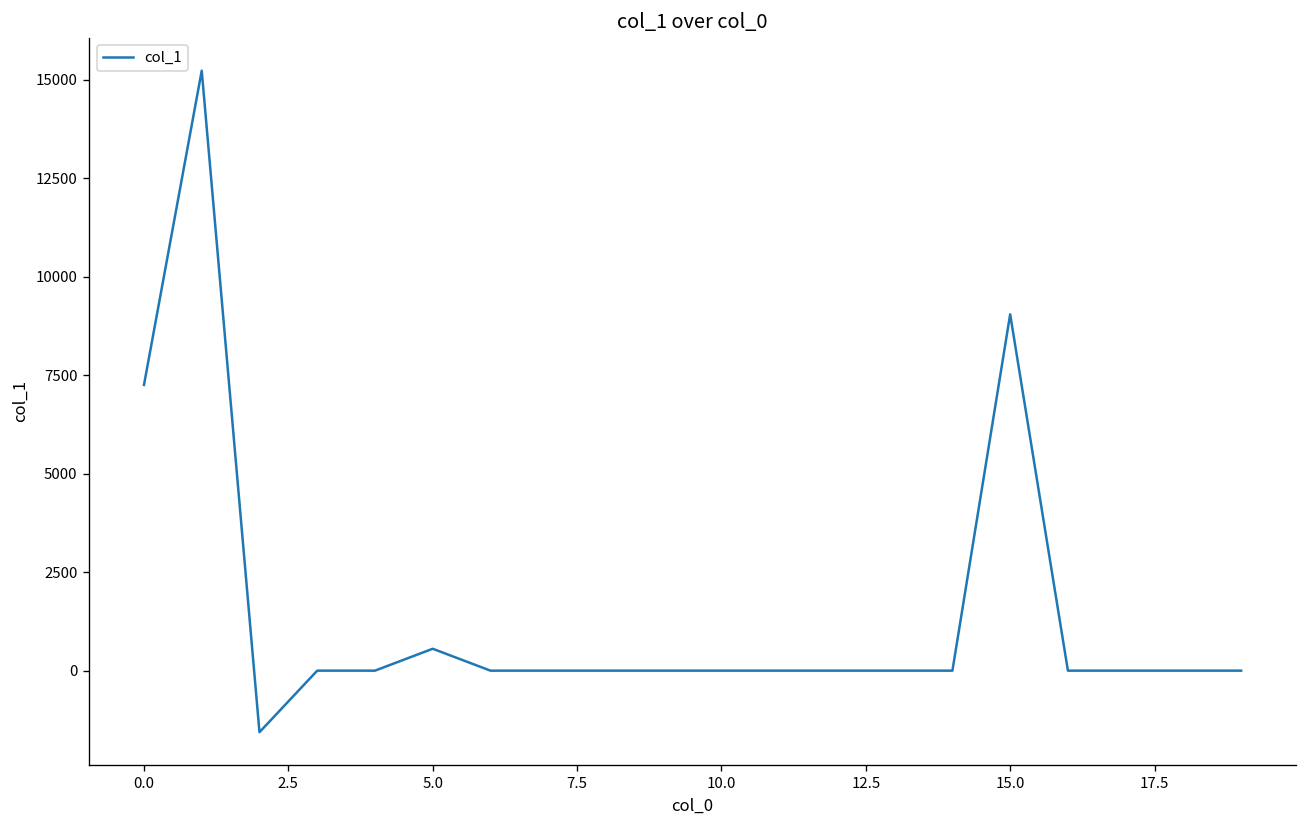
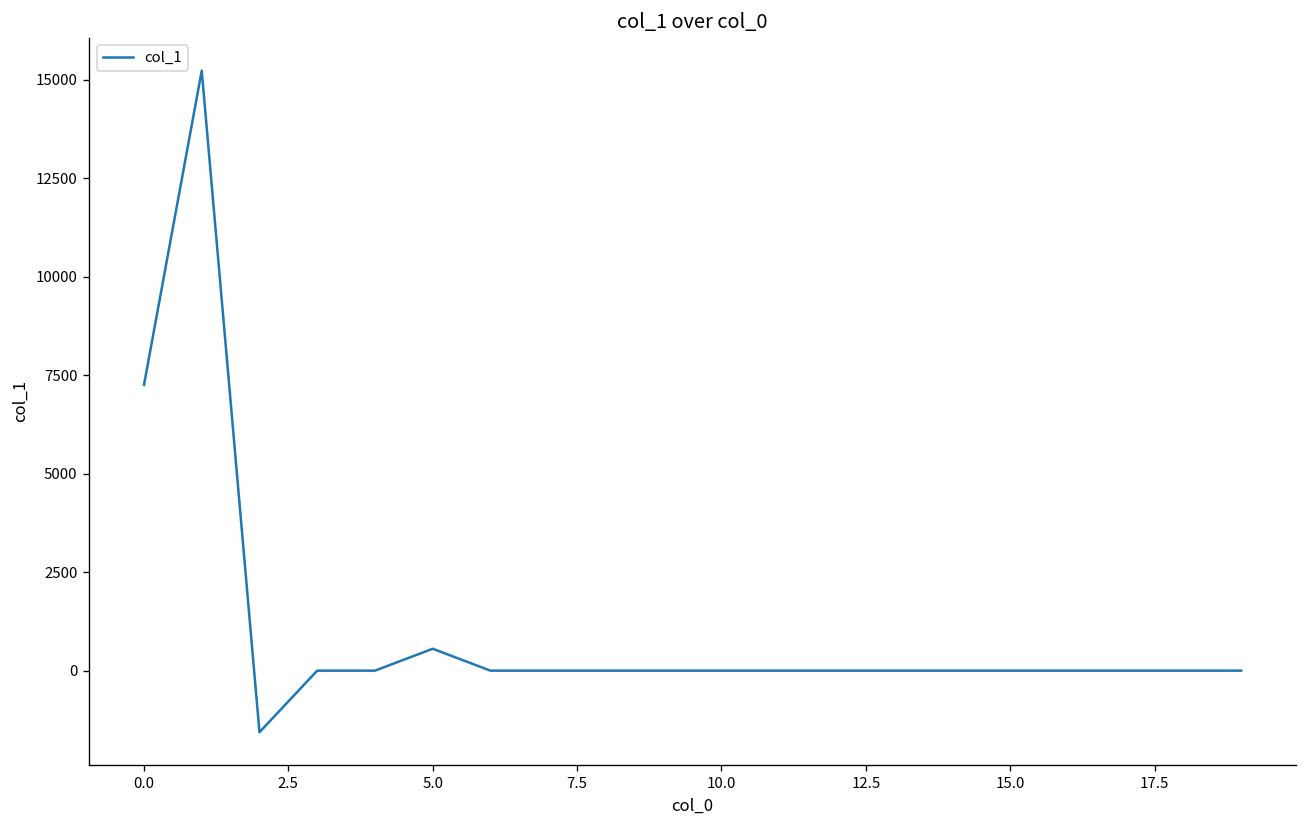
15.0: 9000 -> 0
